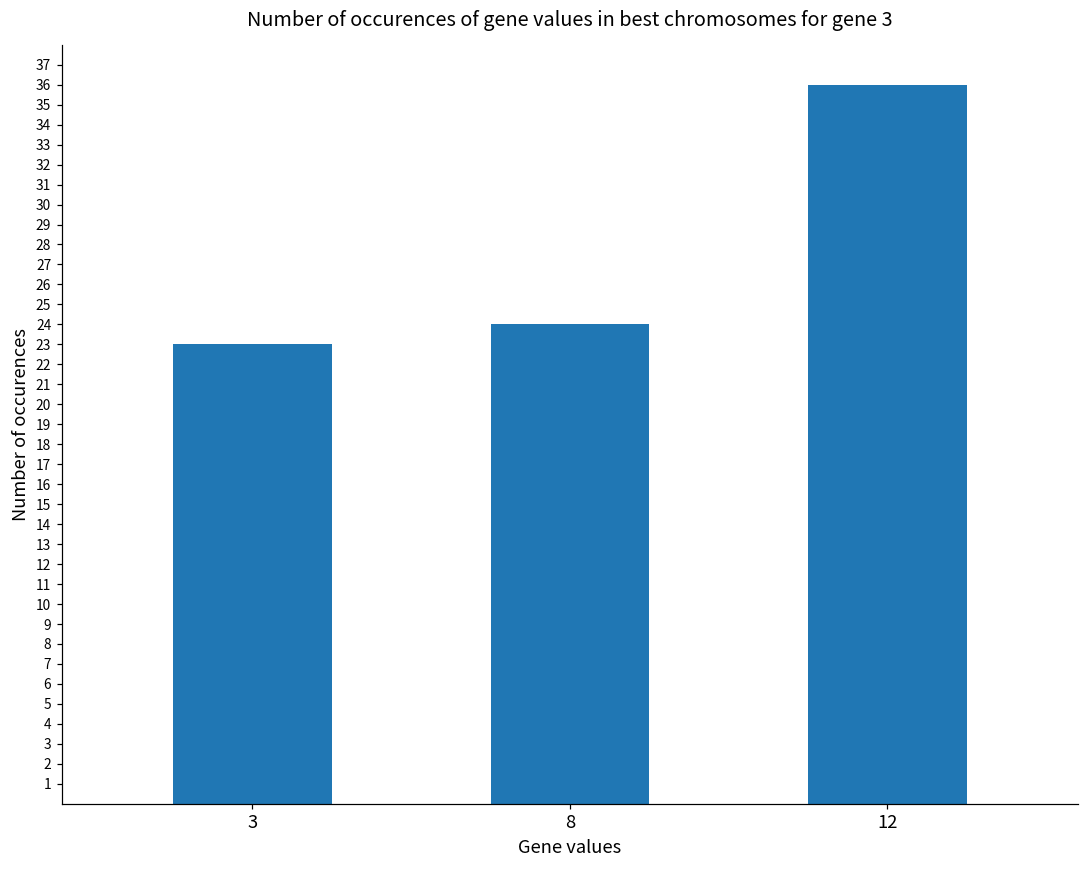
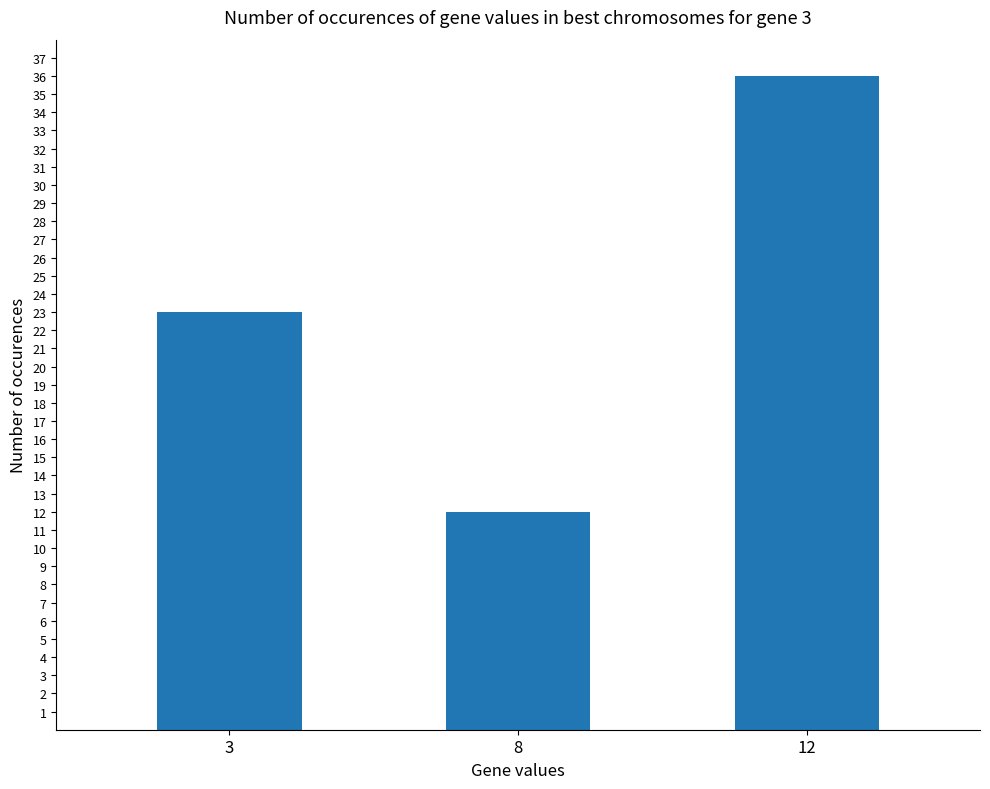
8: 24 -> 12
